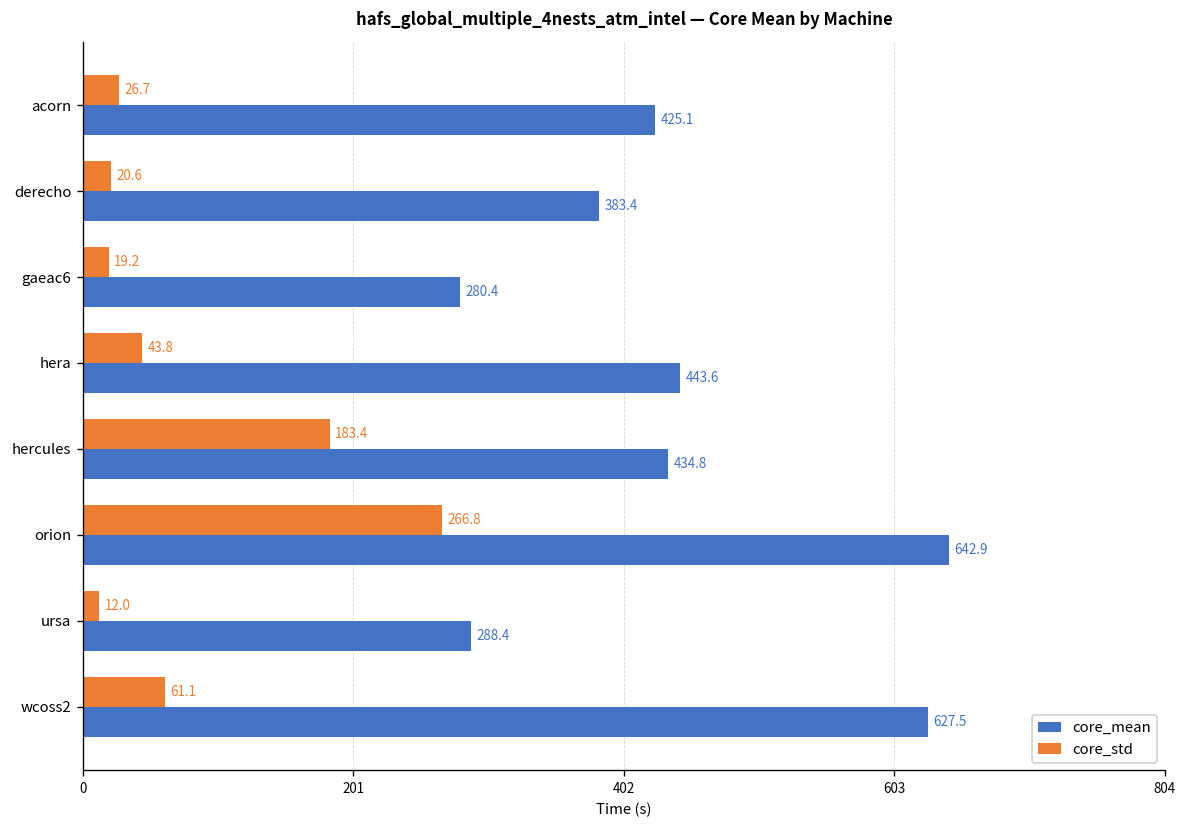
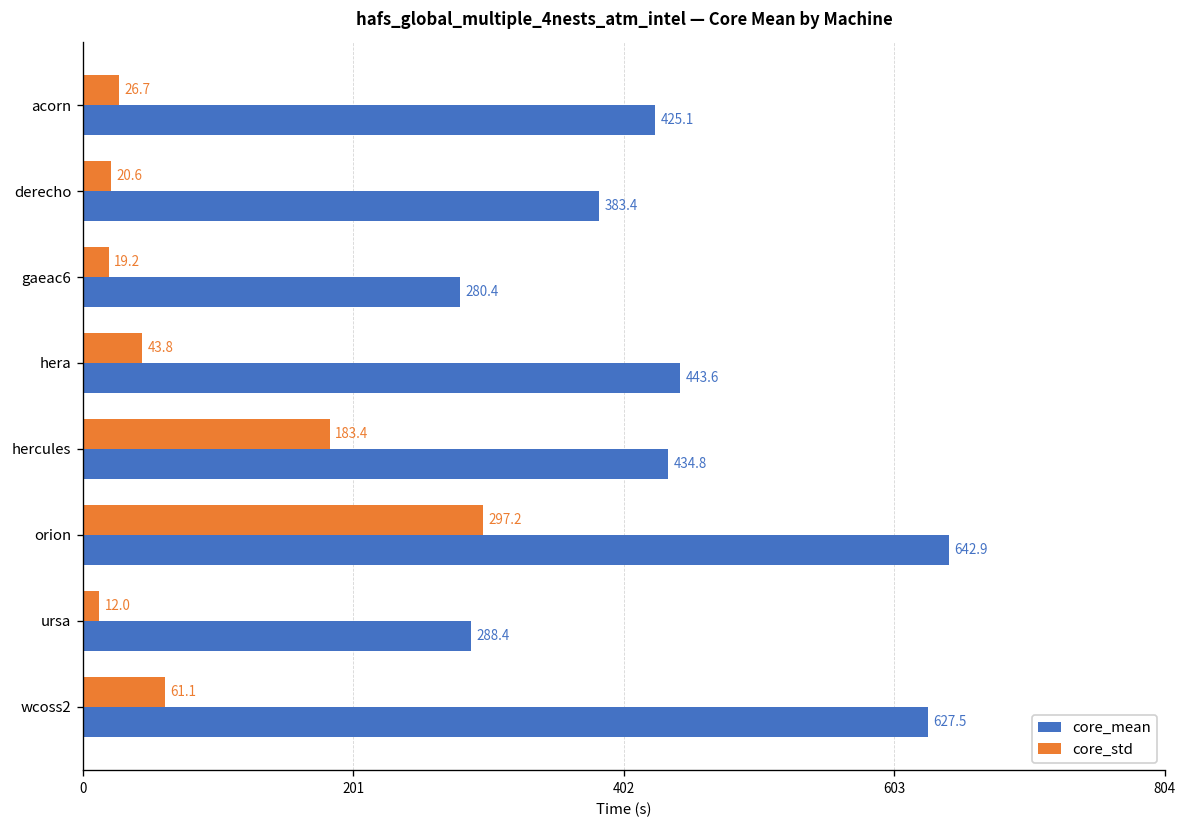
core_std, orion: 266.8 -> 297.2
